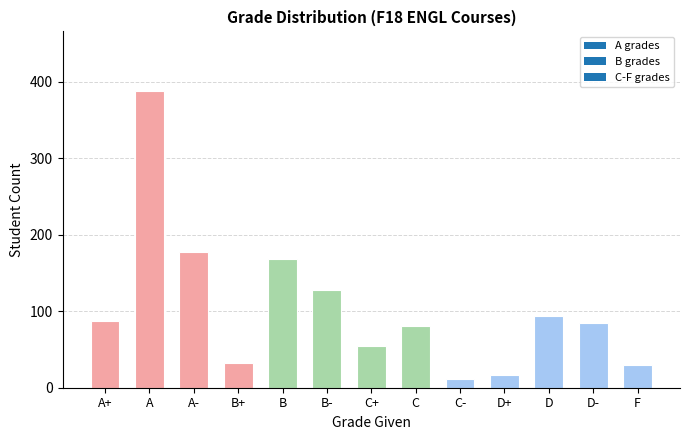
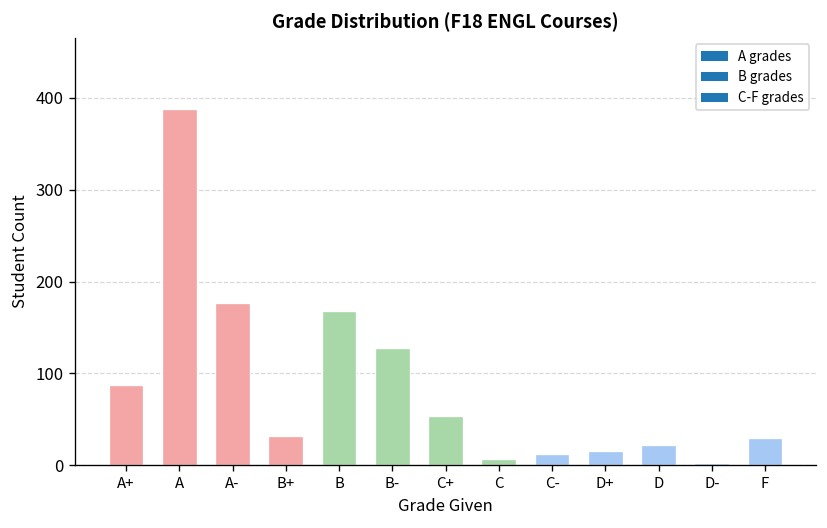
C: 80 -> 10
D: 90 -> 20
D-: 90 -> 0
